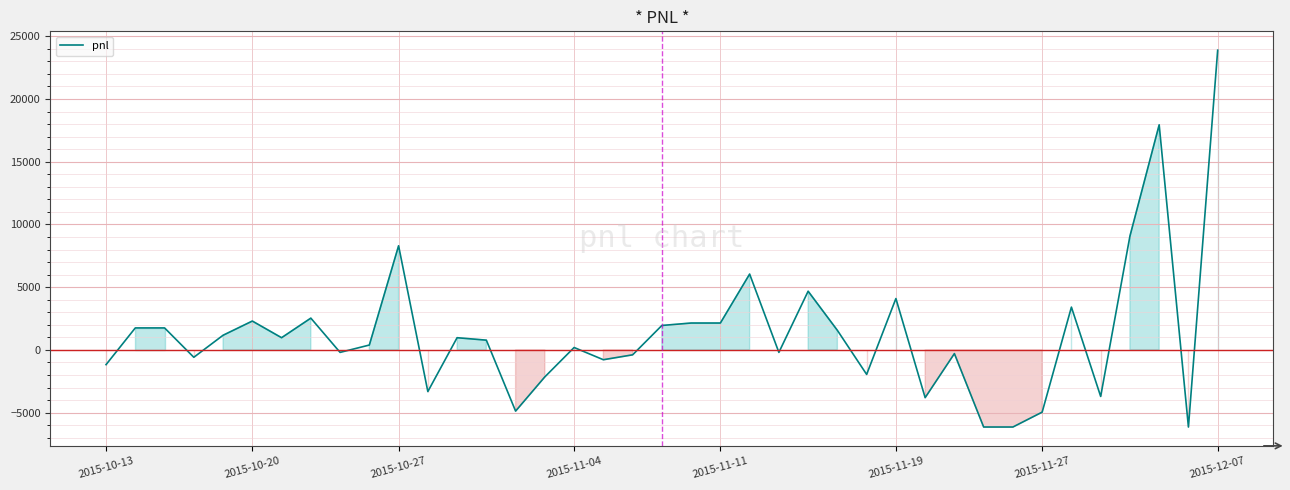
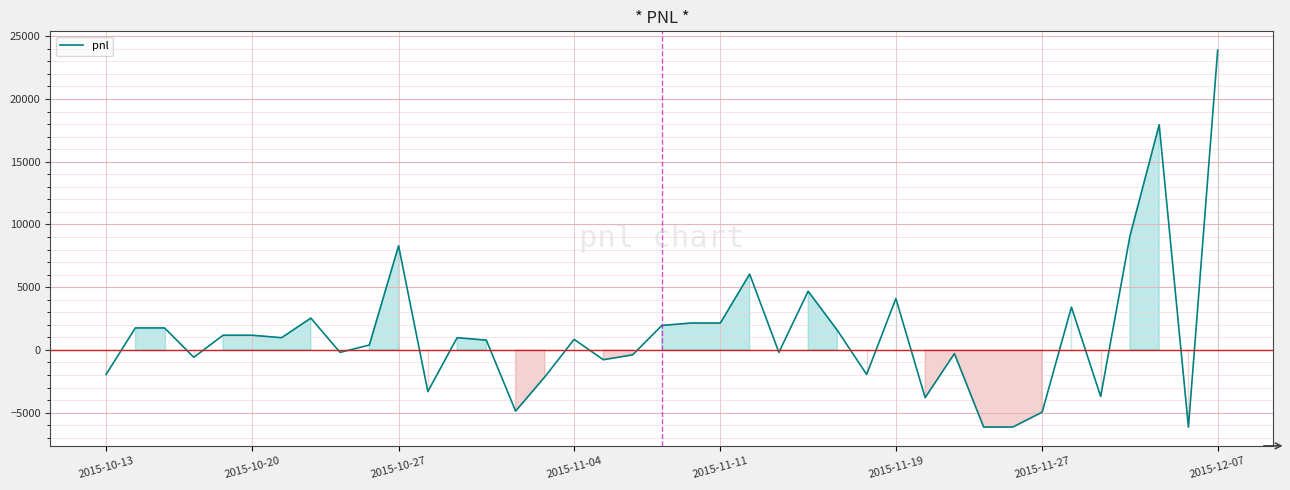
2015-10-13: -1200 -> -2000
2015-10-20: 2300 -> 1200
2015-11-04: 200 -> 800
